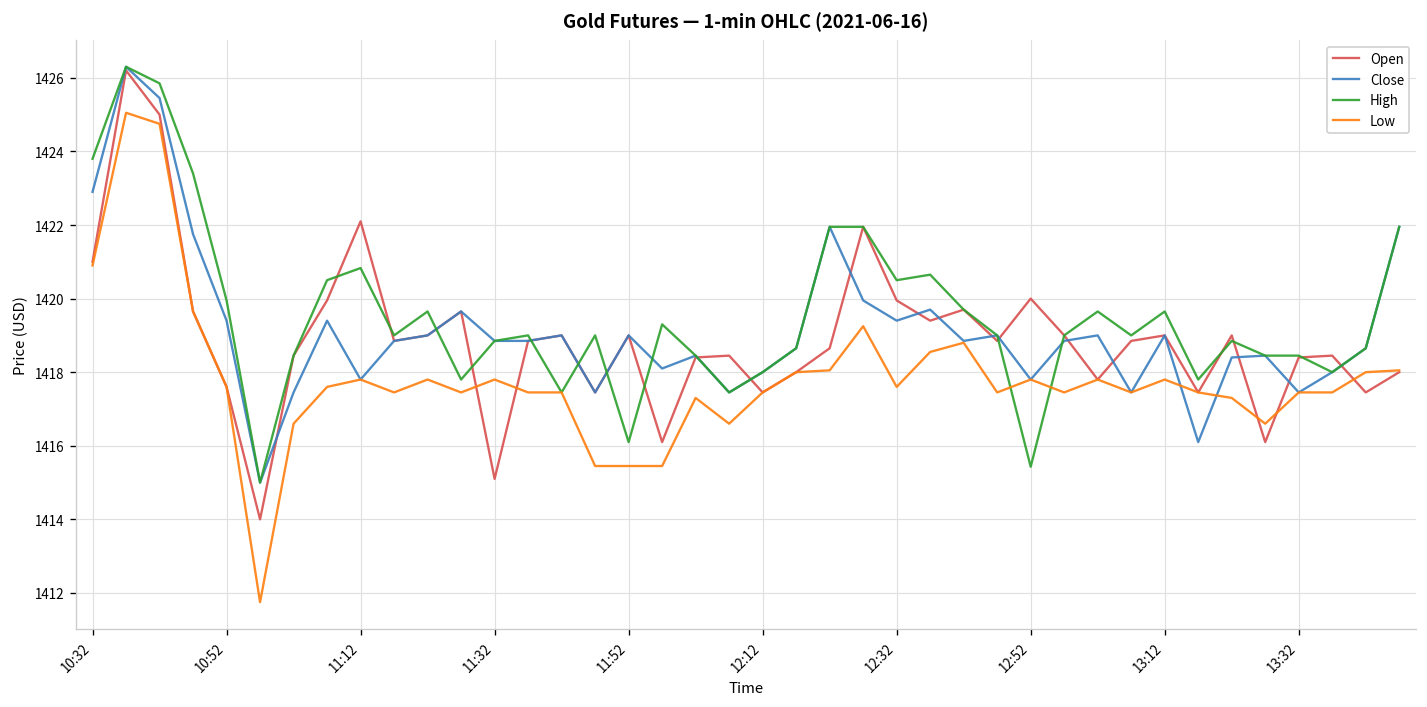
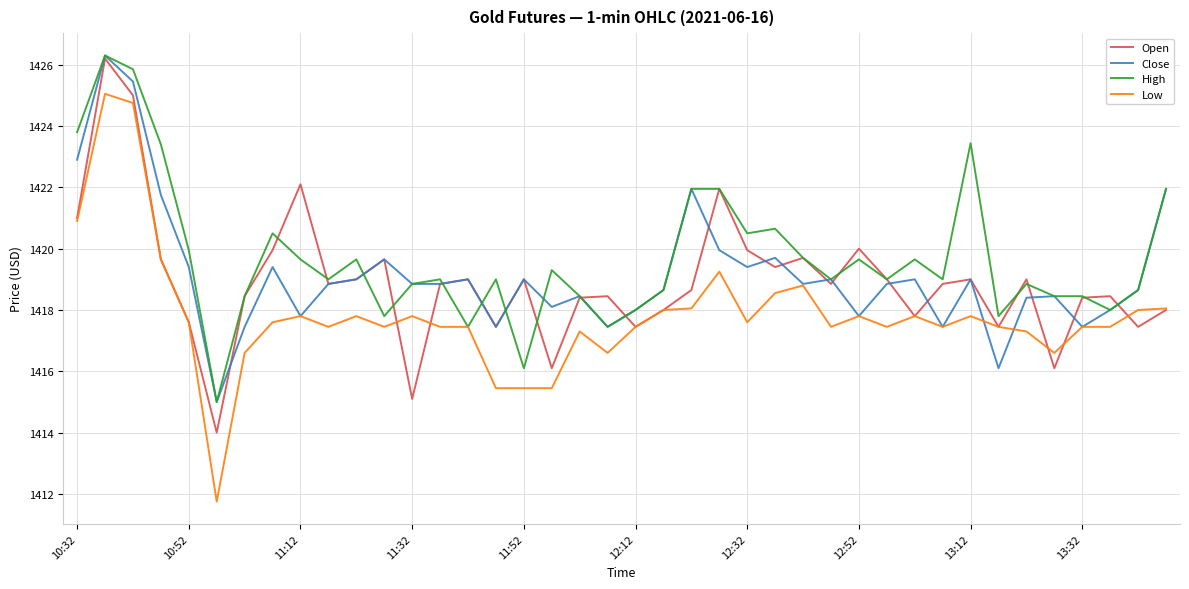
High, 11:12: 1420.8 -> 1419.7
High, 12:52: 1415.4 -> 1419.7
High, 13:12: 1419.7 -> 1423.4
